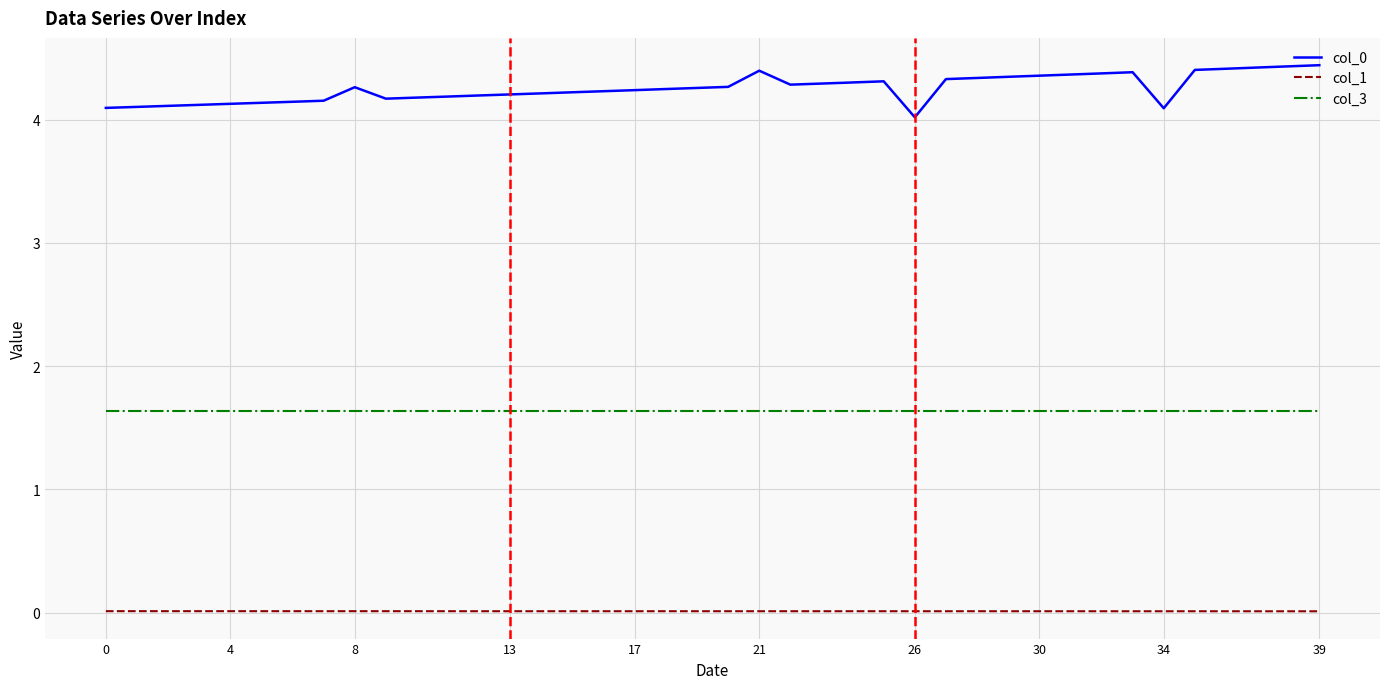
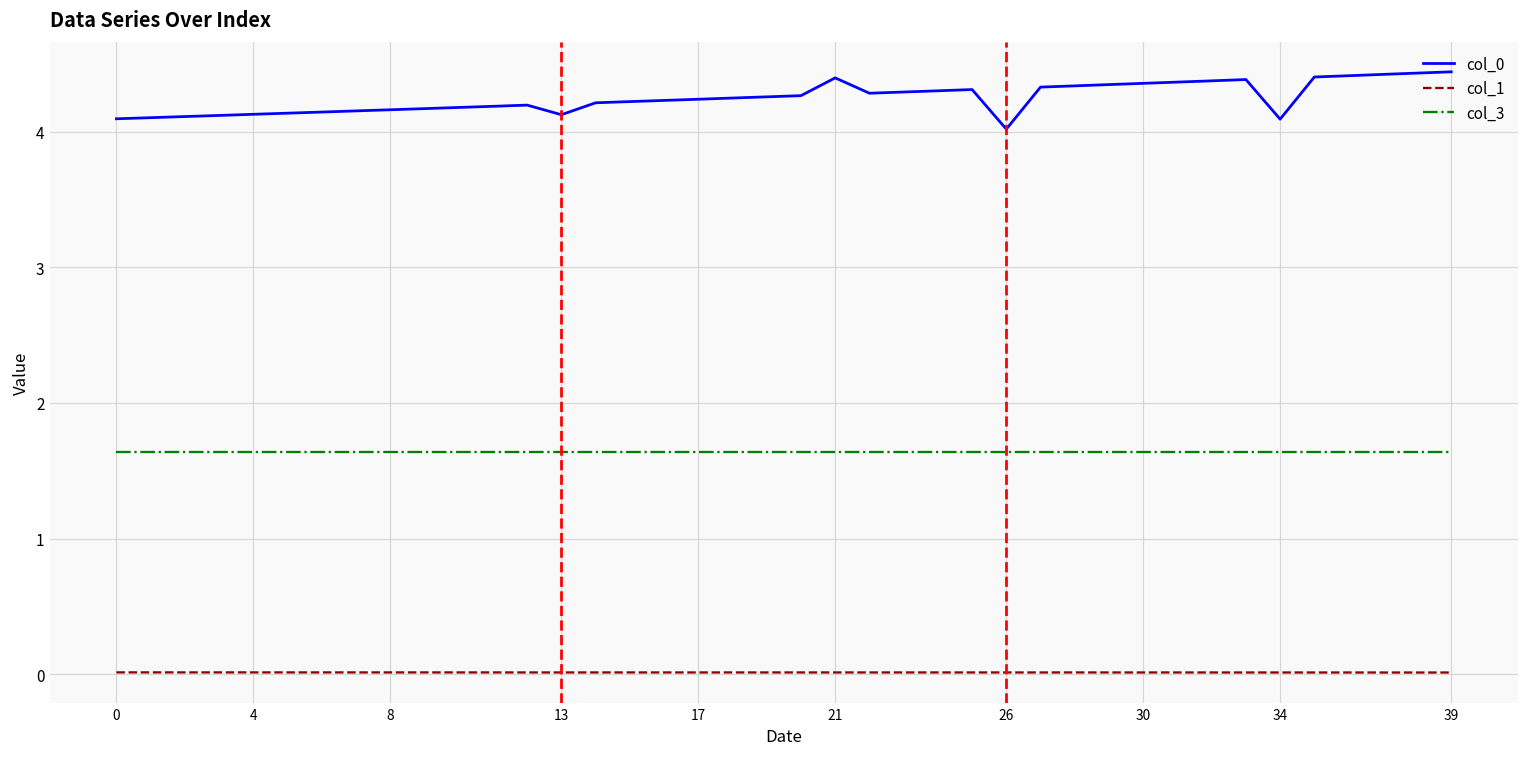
col_0, 8: 4.26 -> 4.16
col_0, 13: 4.21 -> 4.13
